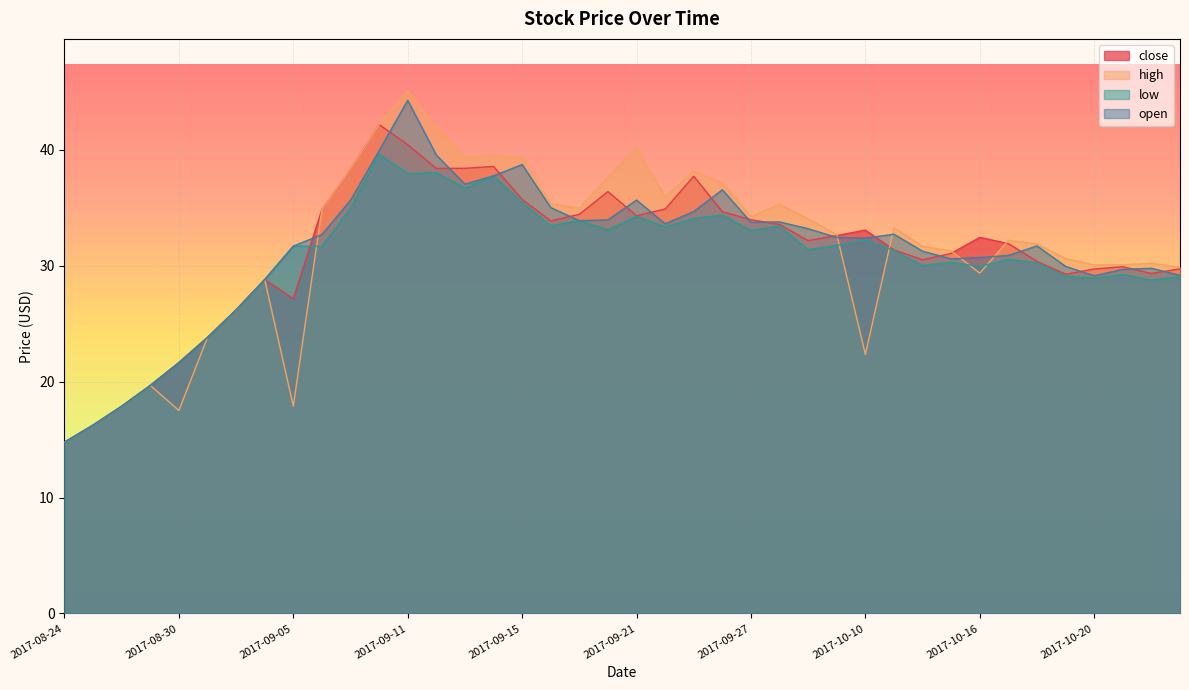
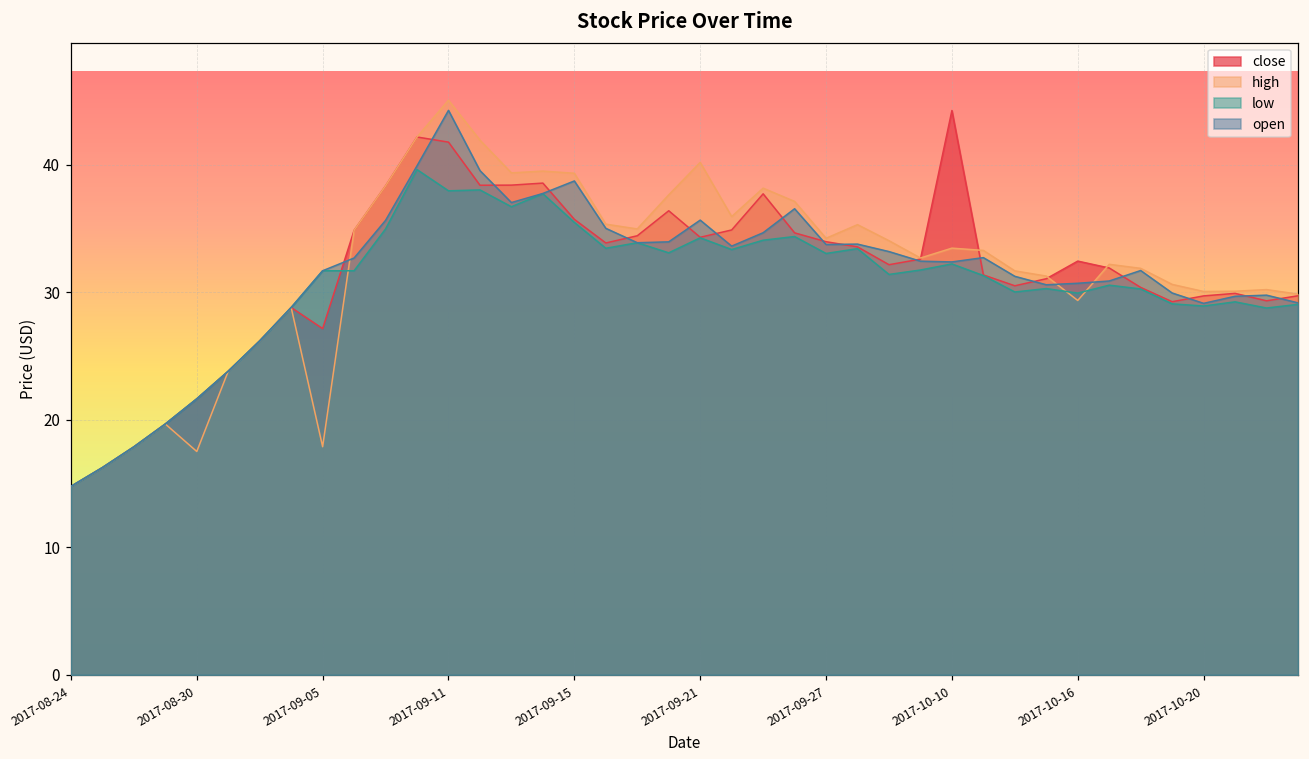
close, 2017-09-11: 40.4 -> 41.8
close, 2017-10-10: 33.1 -> 44.3
high, 2017-10-10: 22.4 -> 33.5
